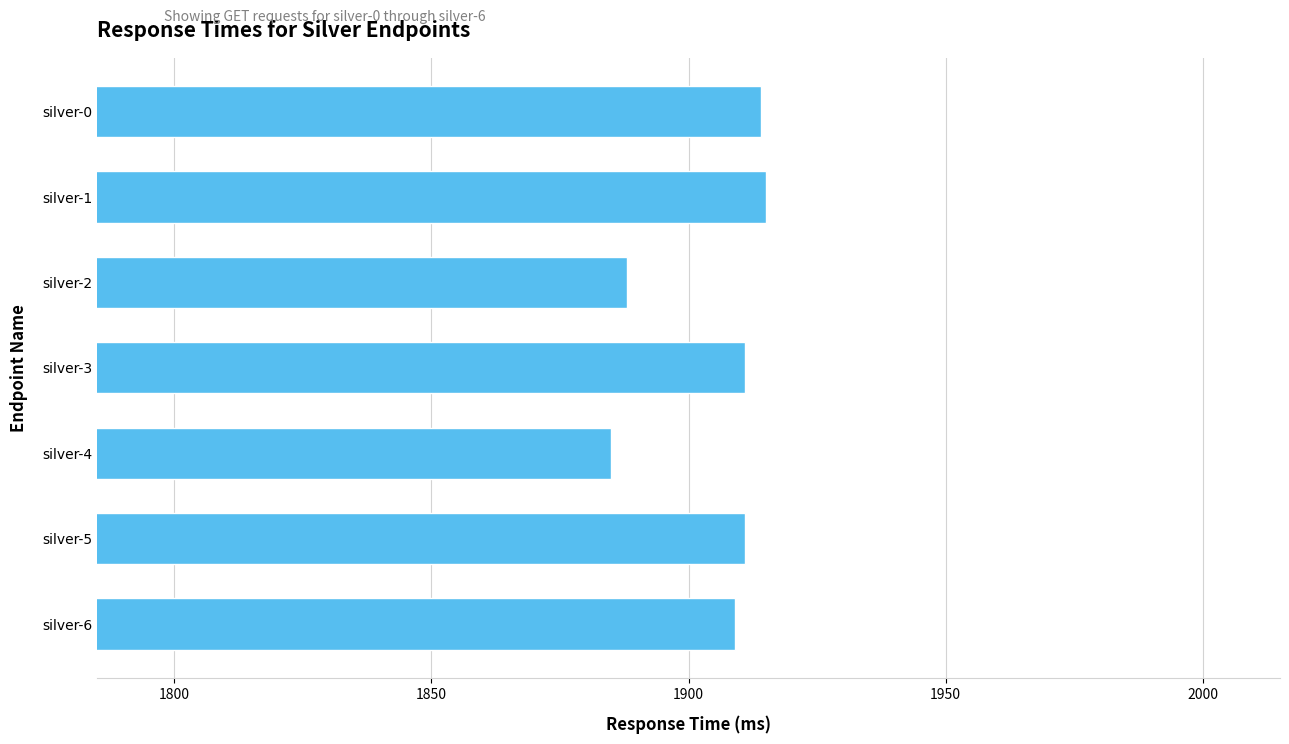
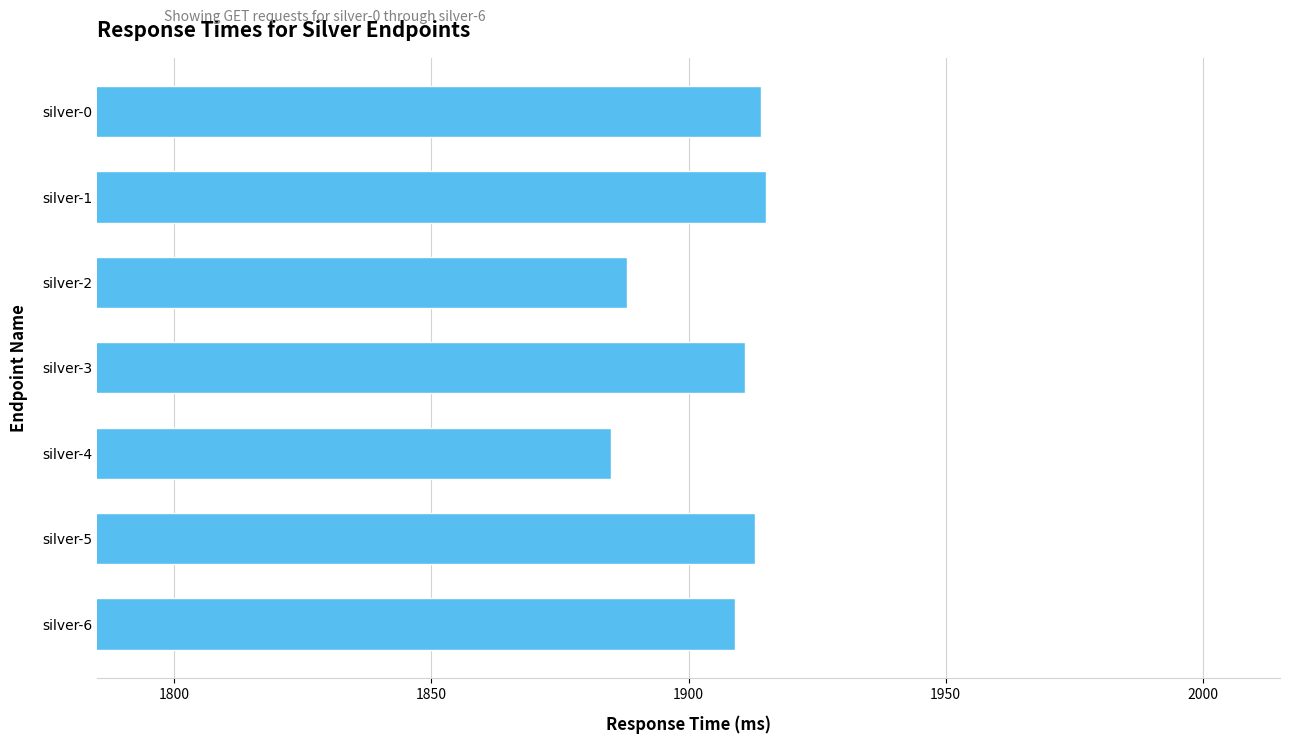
silver-5: 1911 -> 1913
